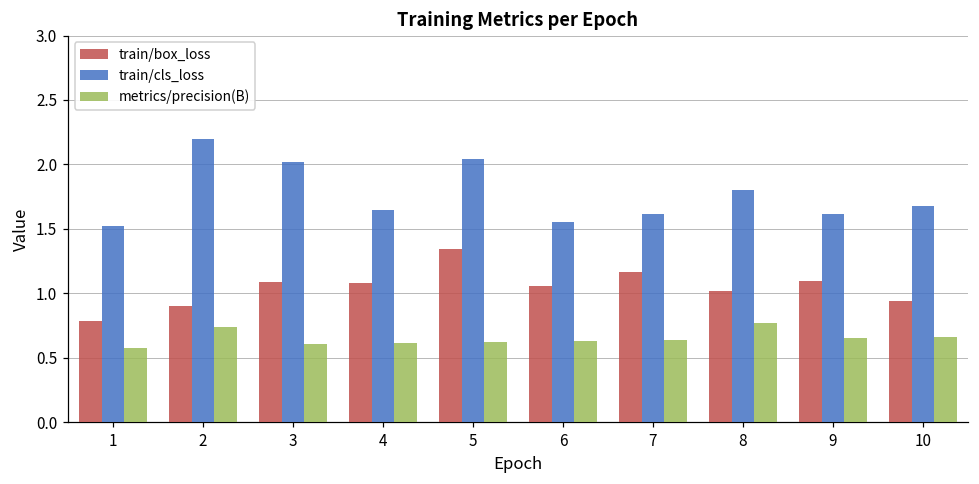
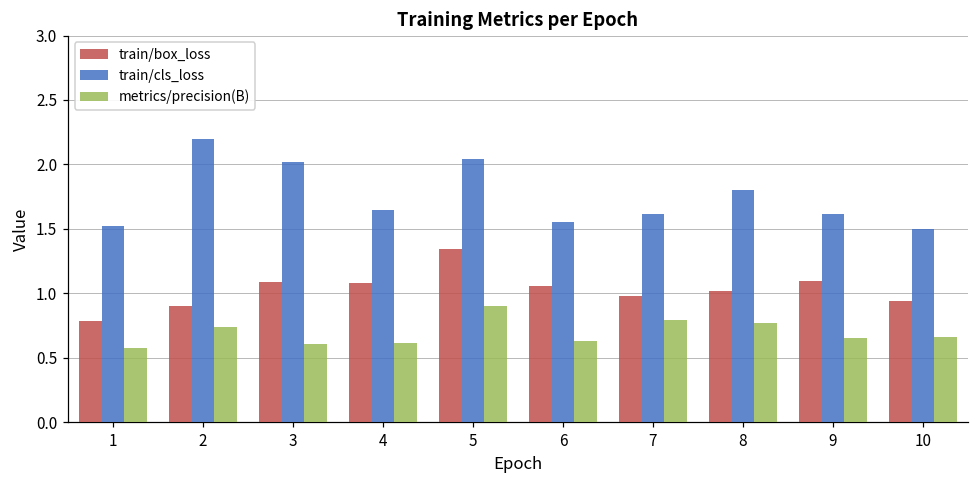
metrics/precision(B), 5: 0.62 -> 0.90
train/box_loss, 7: 1.16 -> 0.98
metrics/precision(B), 7: 0.64 -> 0.79
train/cls_loss, 10: 1.68 -> 1.50
